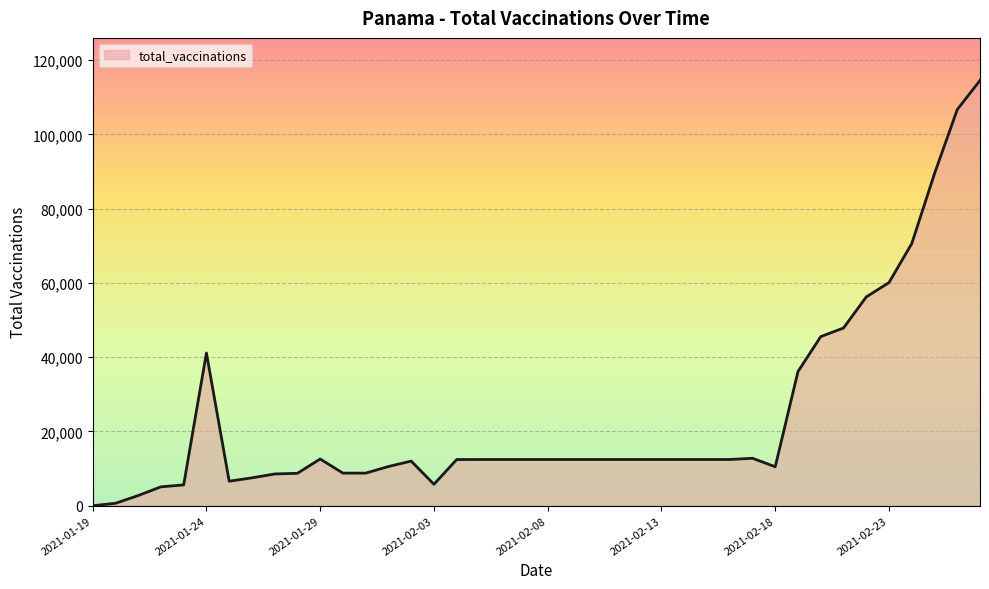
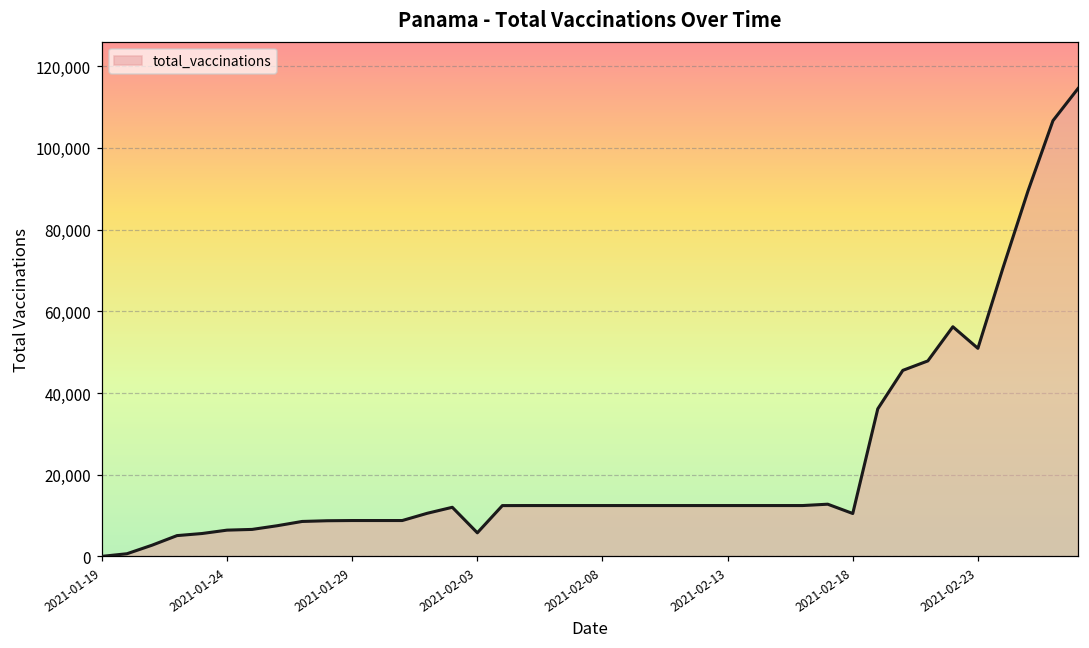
2021-01-24: 41,000 -> 6,000
2021-01-29: 13,000 -> 9,000
2021-02-23: 60,000 -> 51,000
